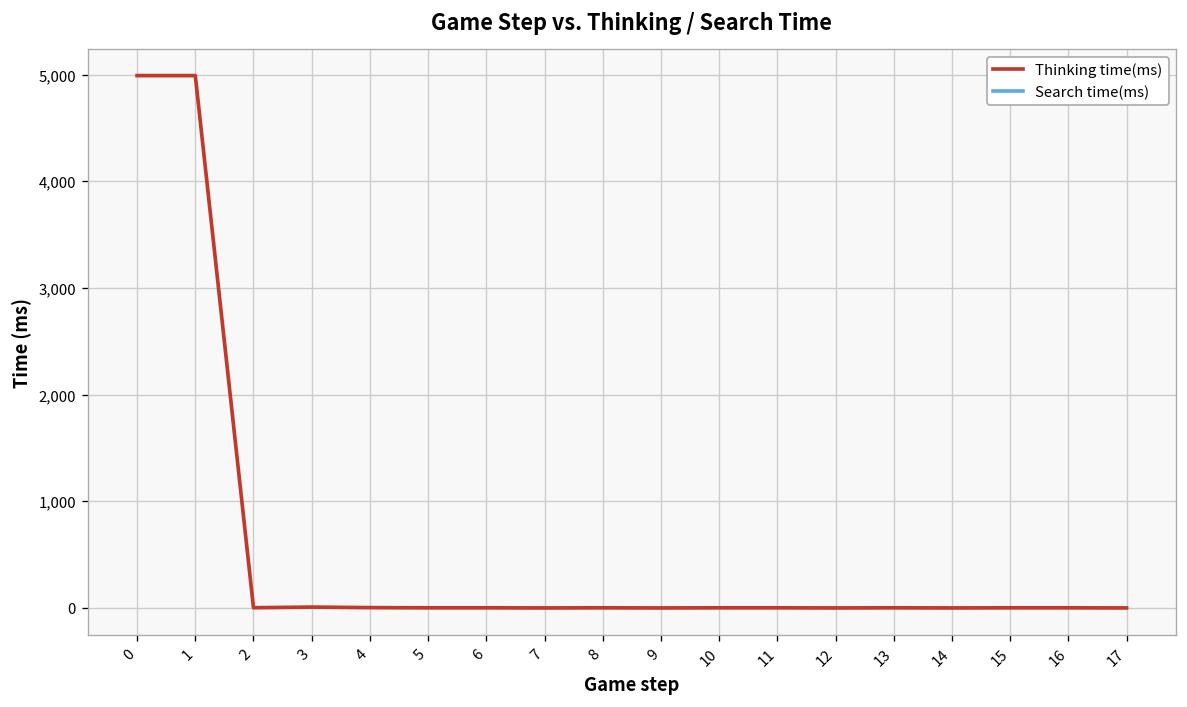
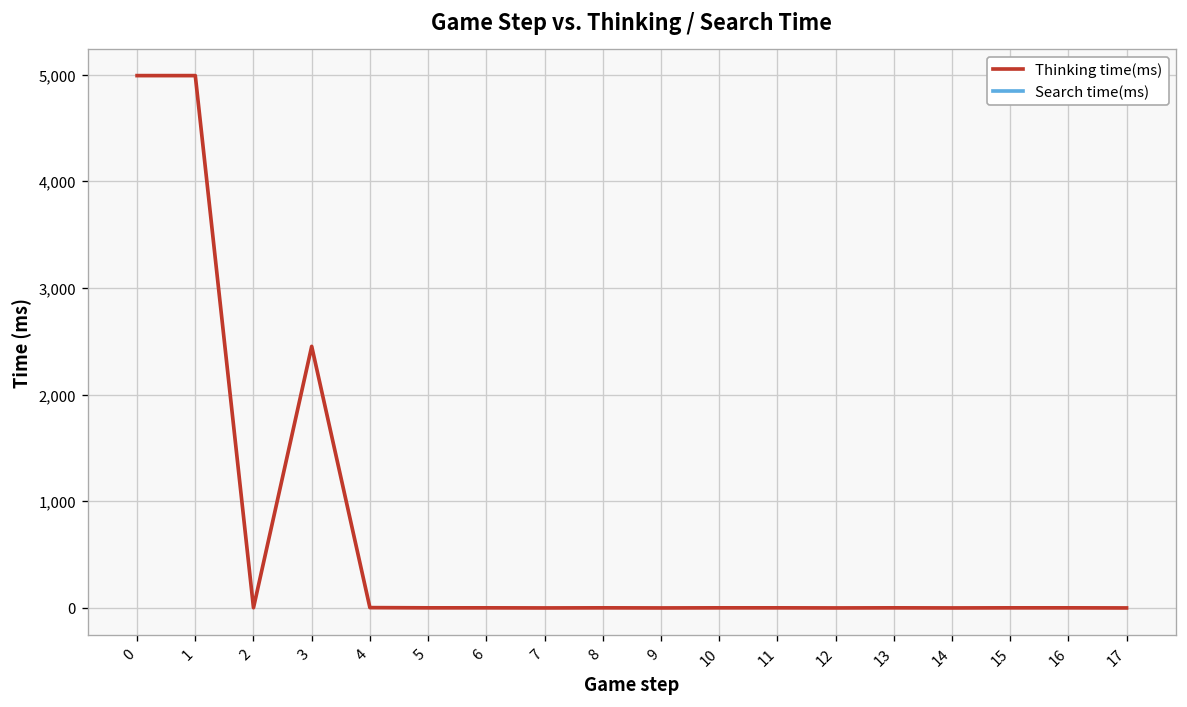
Thinking time(ms), 3: 0 -> 2,500
